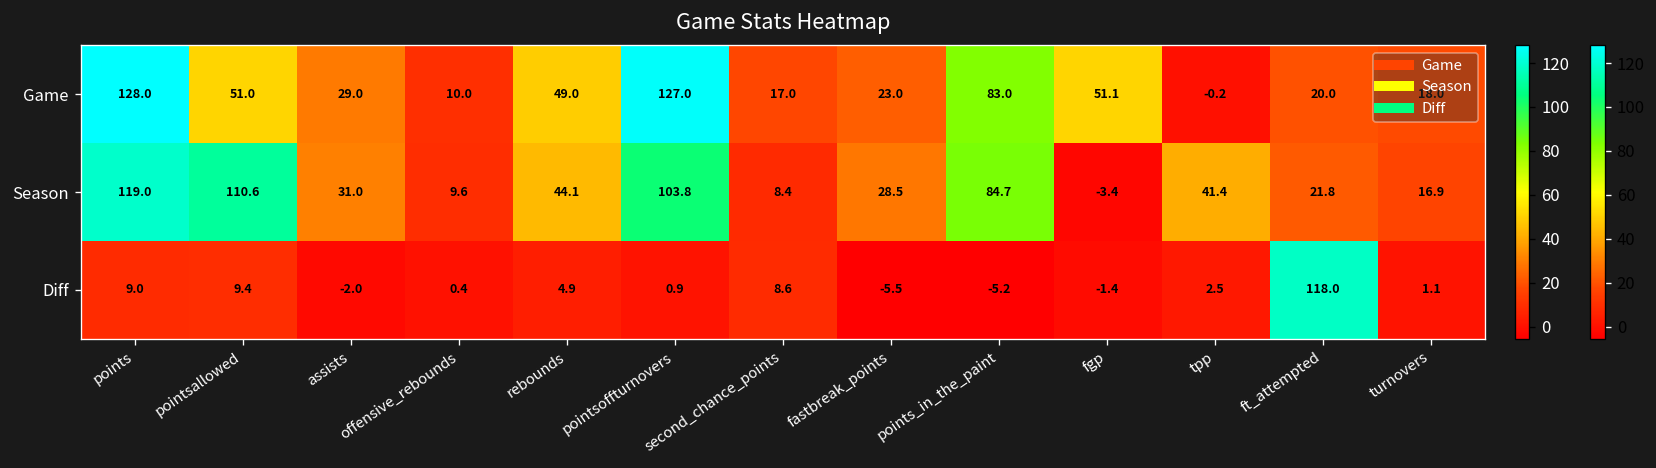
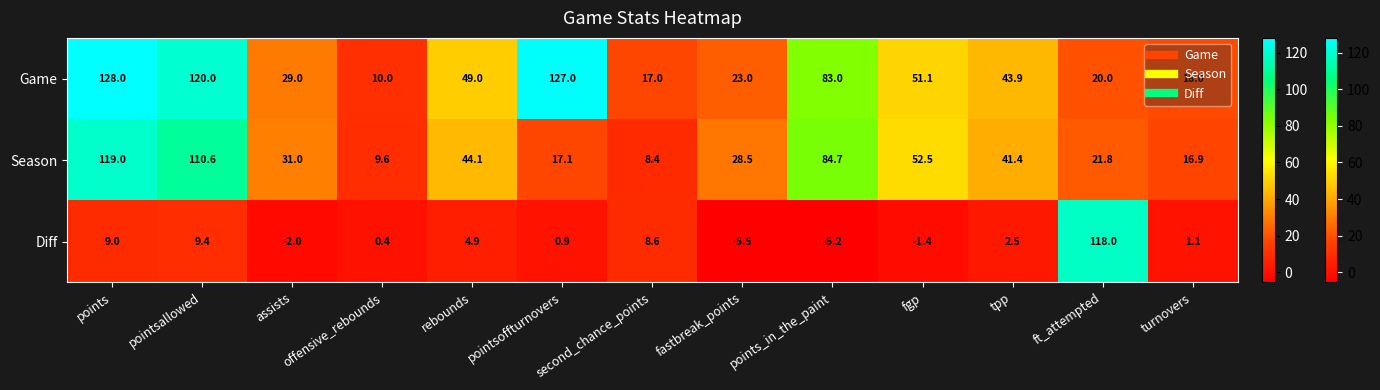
Game, pointsallowed: 51.0 -> 120.0
Game, tpp: -0.2 -> 43.9
Season, pointsoffturnovers: 103.8 -> 17.1
Season, fgp: -3.4 -> 52.5
